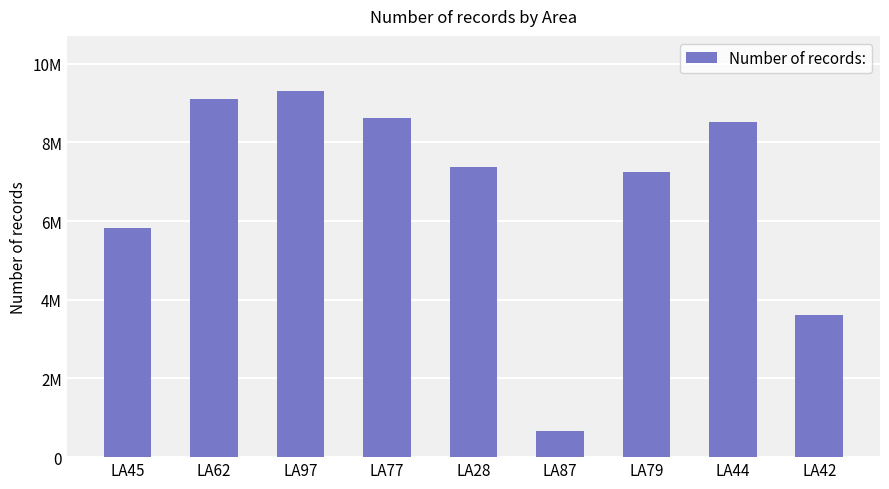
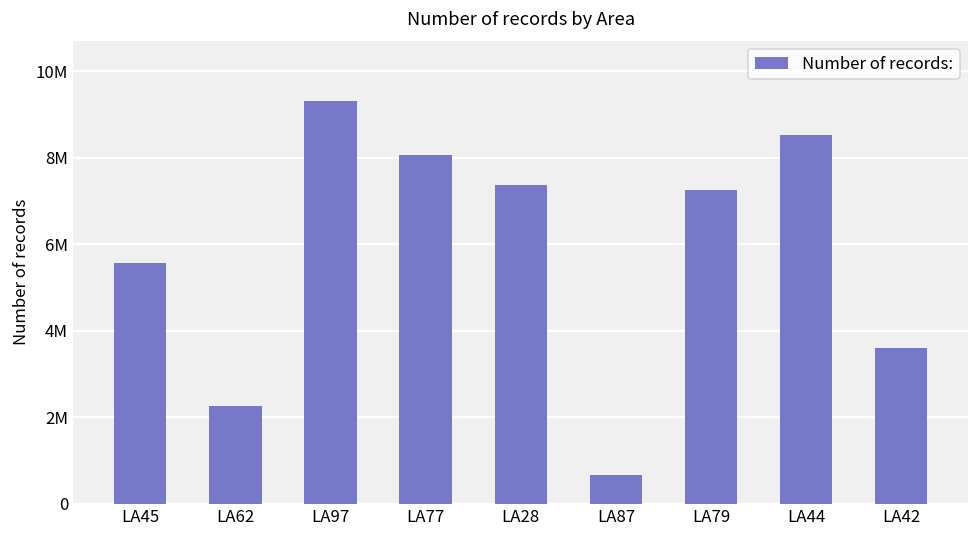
LA45: 5800000 -> 5600000
LA62: 9100000 -> 2300000
LA77: 8600000 -> 8100000
